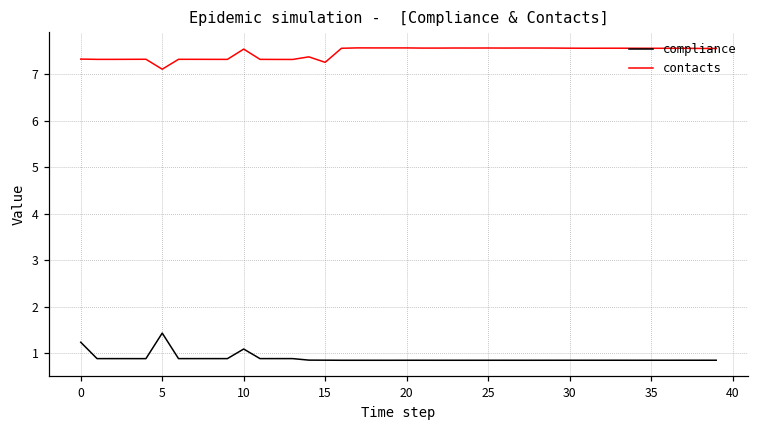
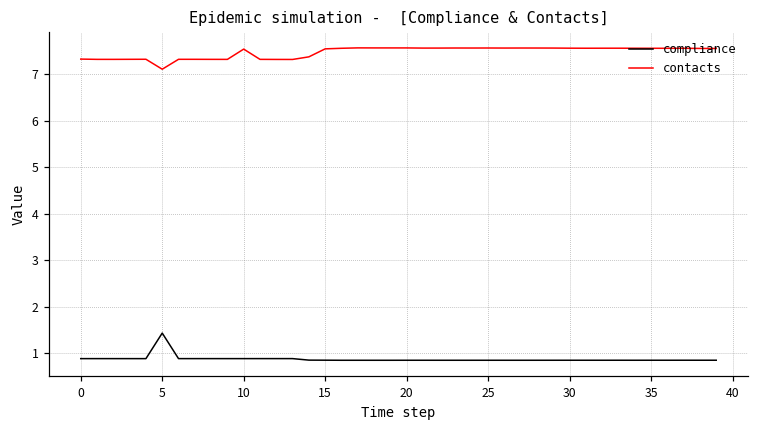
compliance, 0: 1.2 -> 0.9
compliance, 10: 1.1 -> 0.9
contacts, 15: 7.3 -> 7.5
